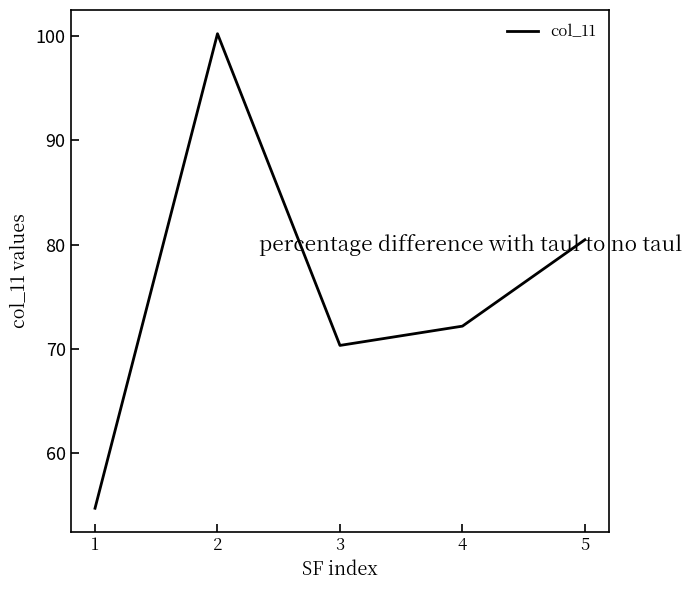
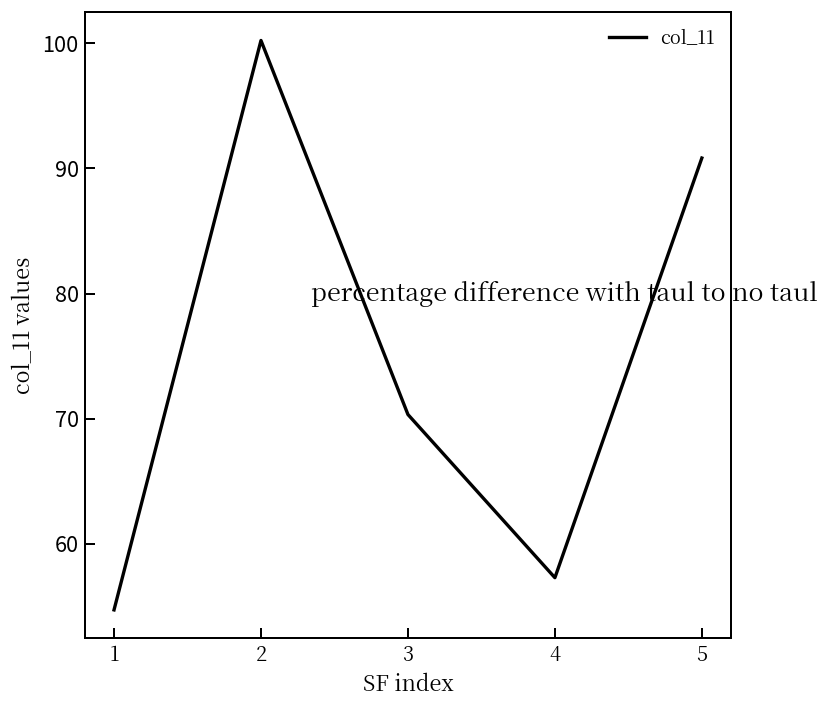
4: 72.2 -> 57.3
5: 80.5 -> 90.8
